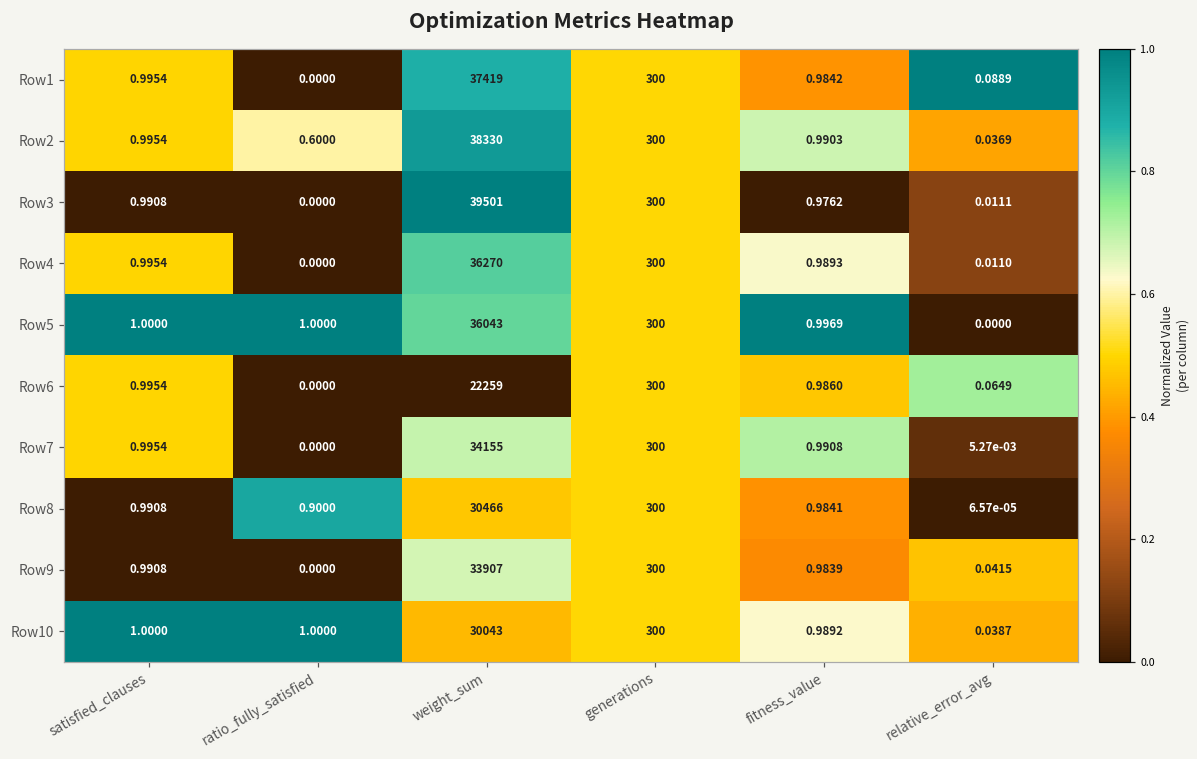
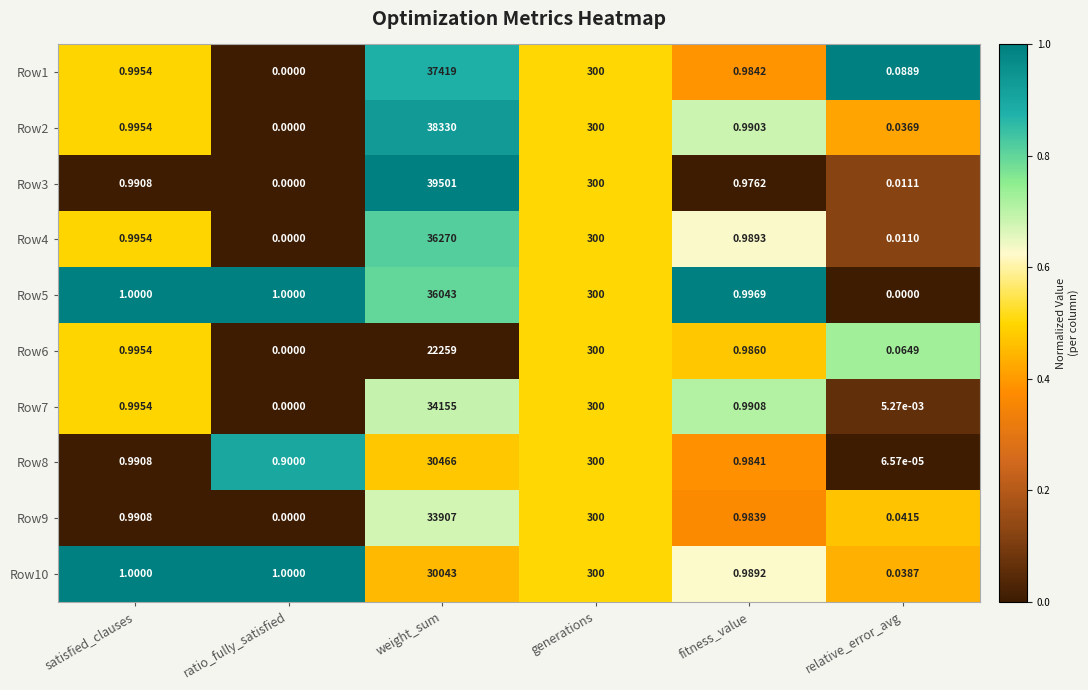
Row2, ratio_fully_satisfied: 0.6000 -> 0.0000
